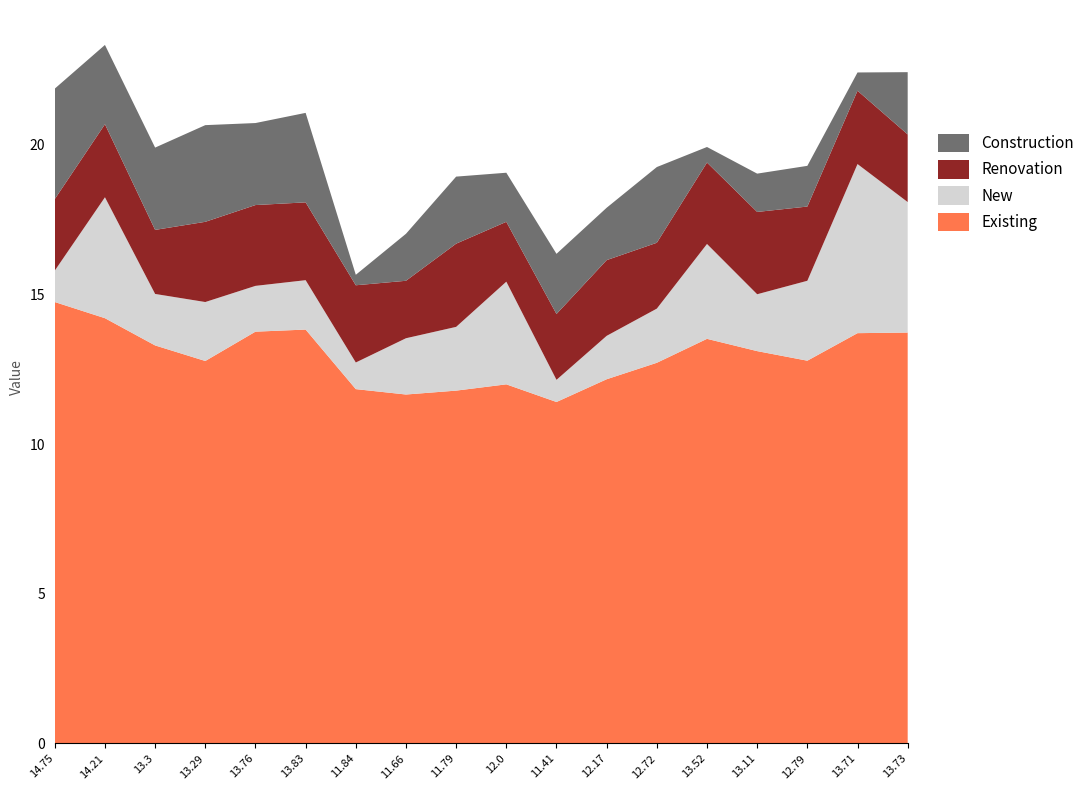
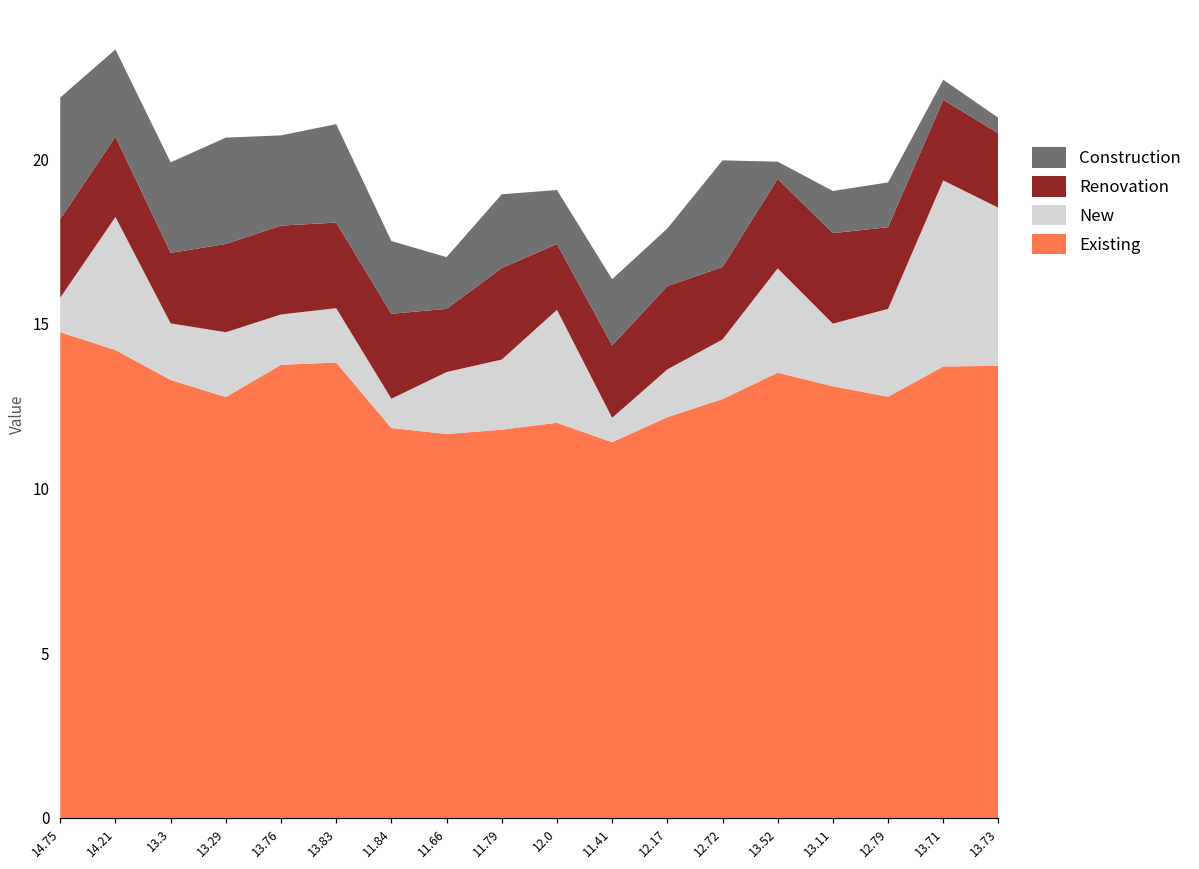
Construction, 11.84: 0.3 -> 2.2
Construction, 12.72: 2.5 -> 3.2
New, 13.73: 4.4 -> 4.8
Construction, 13.73: 2.1 -> 0.5
